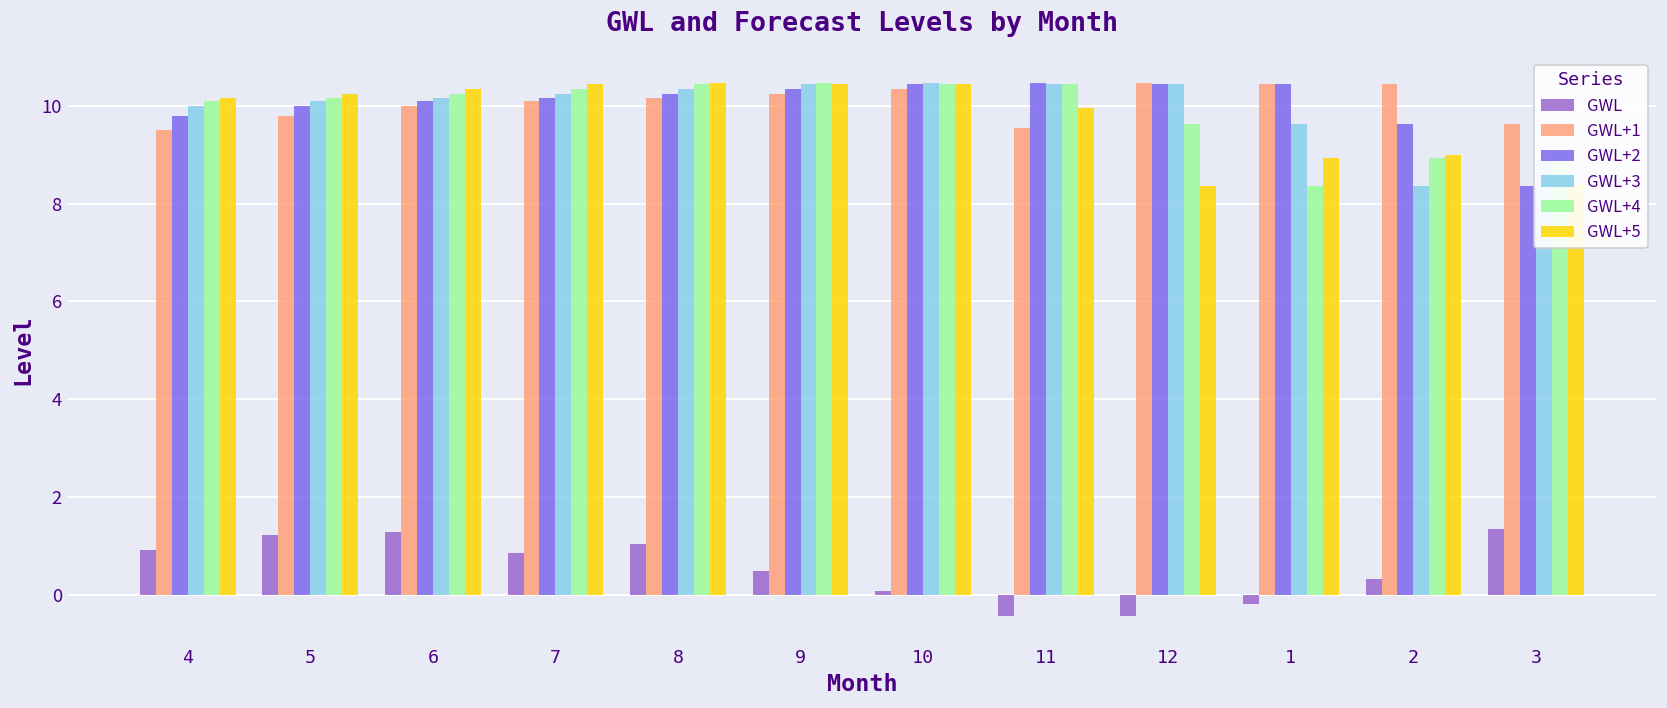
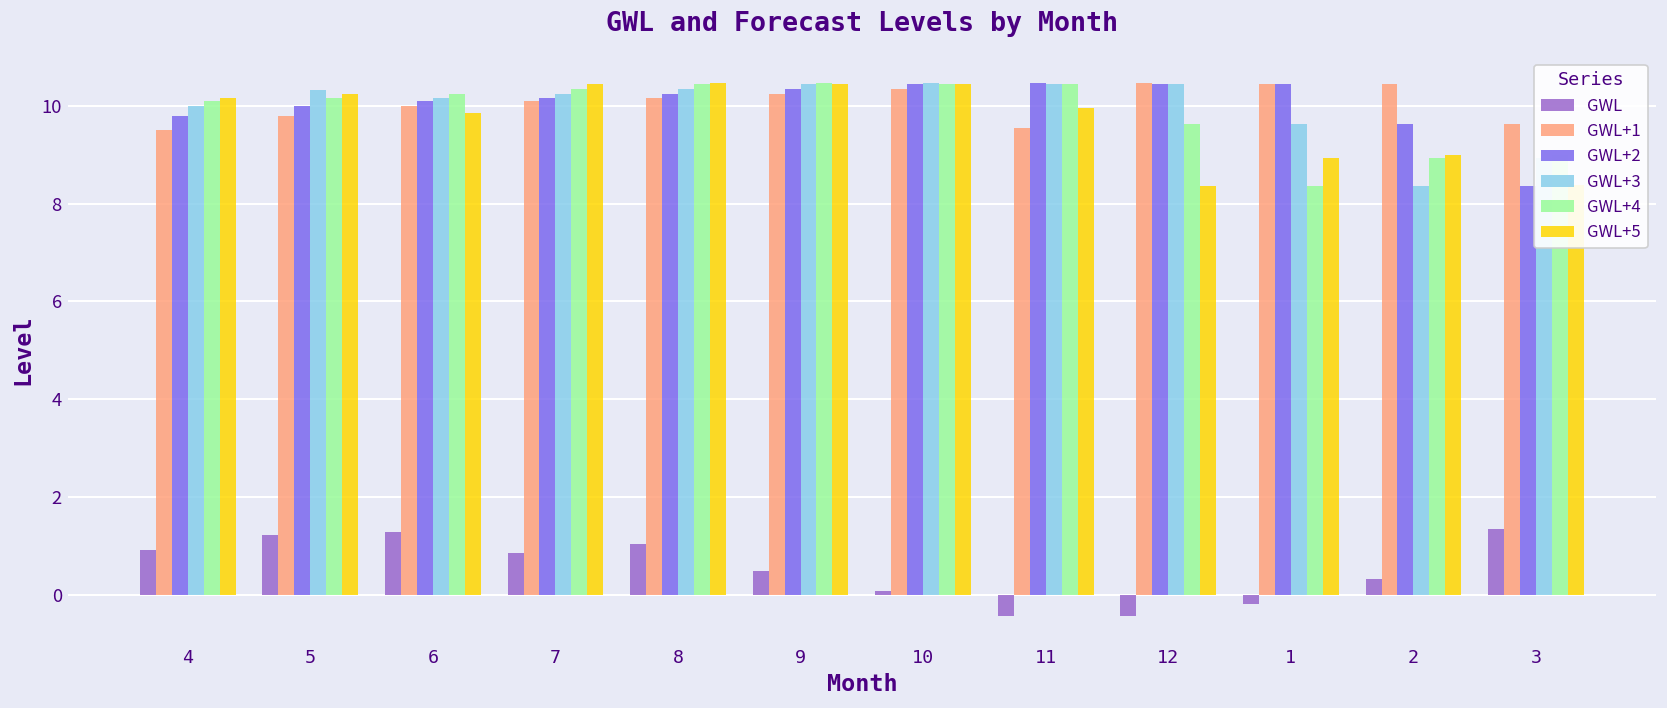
GWL+3, 5: 10.1 -> 10.3
GWL+5, 6: 10.4 -> 9.9
